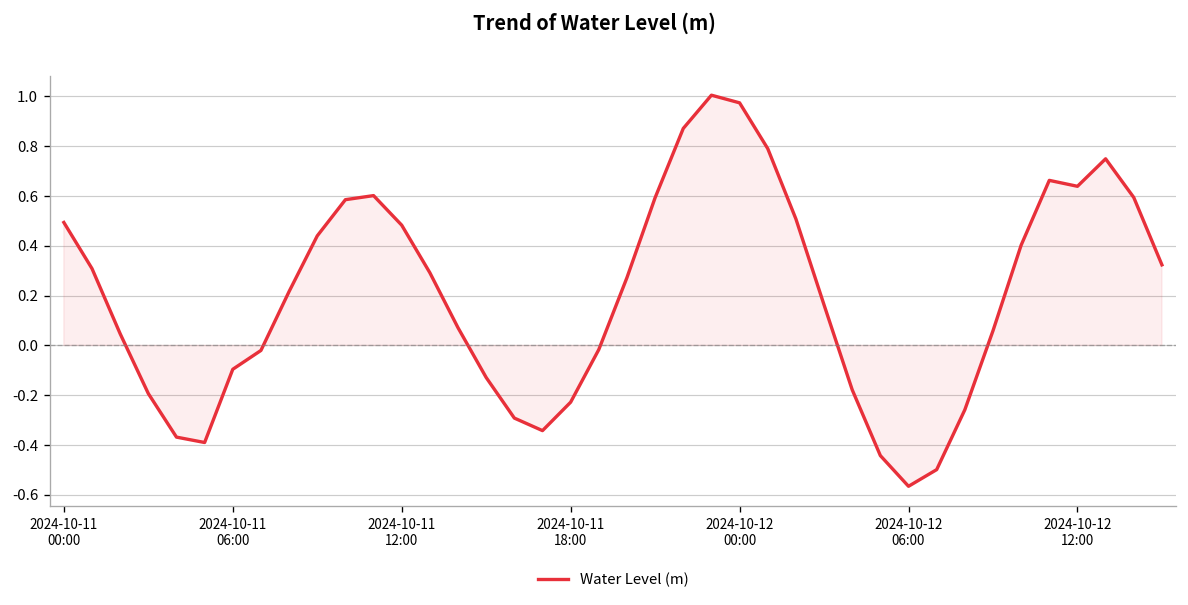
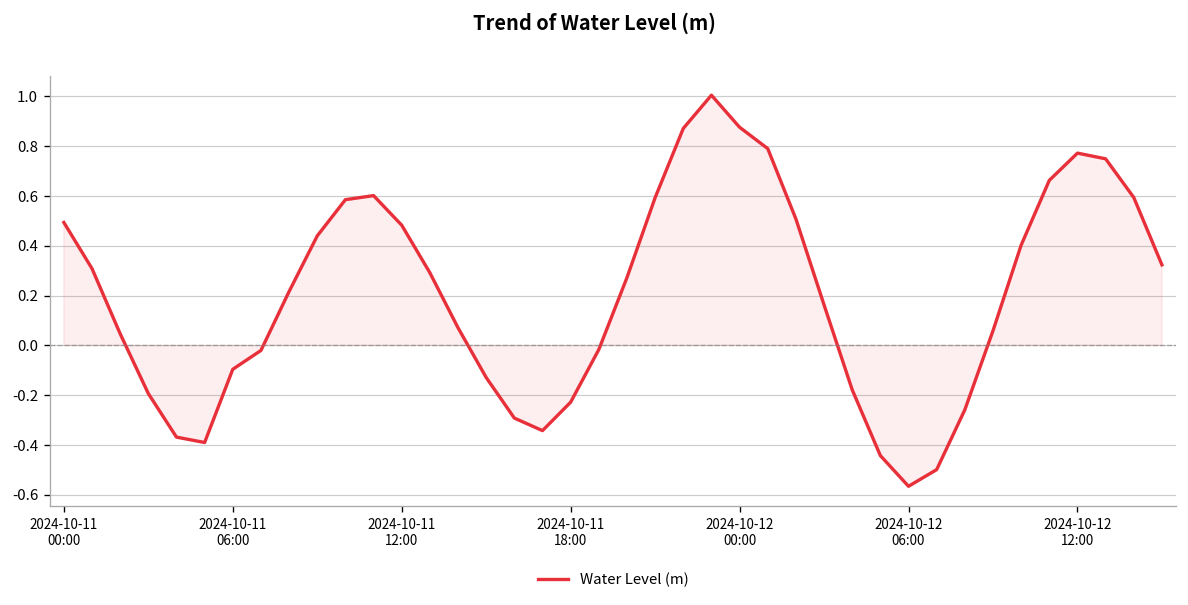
2024-10-12 00:00: 0.97 -> 0.88
2024-10-12 12:00: 0.64 -> 0.77
